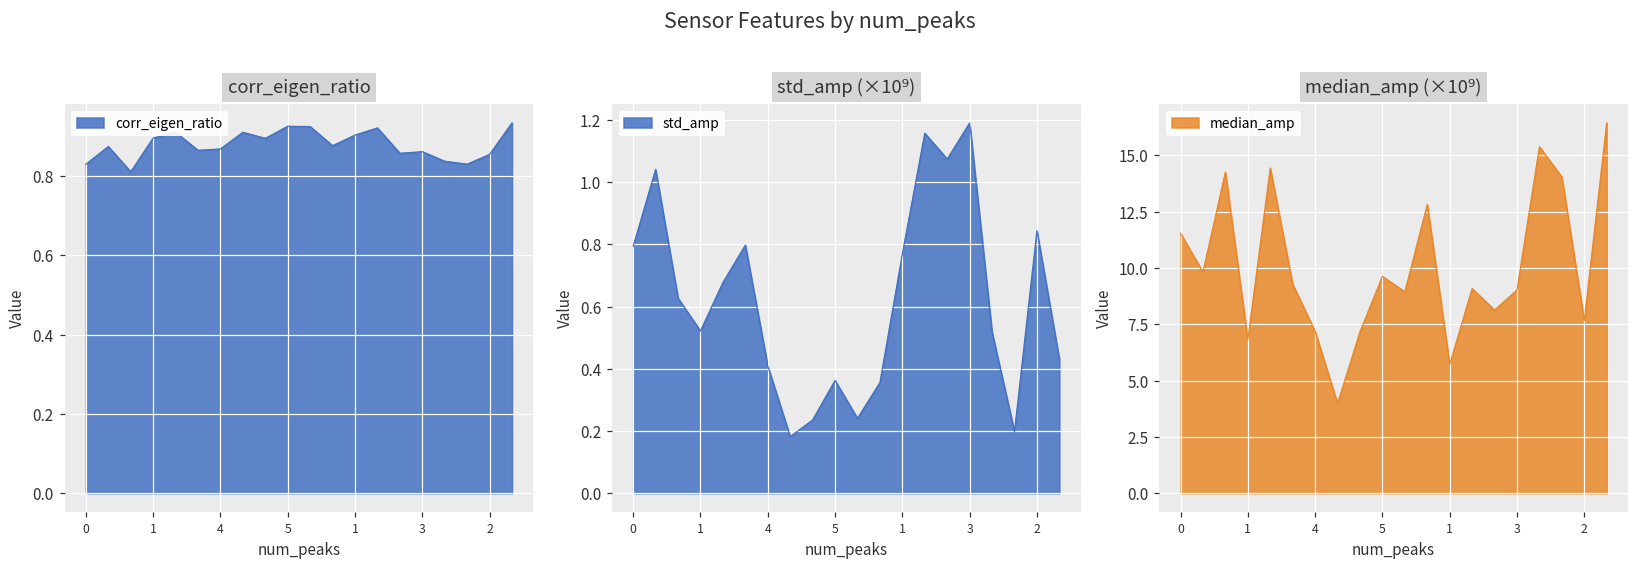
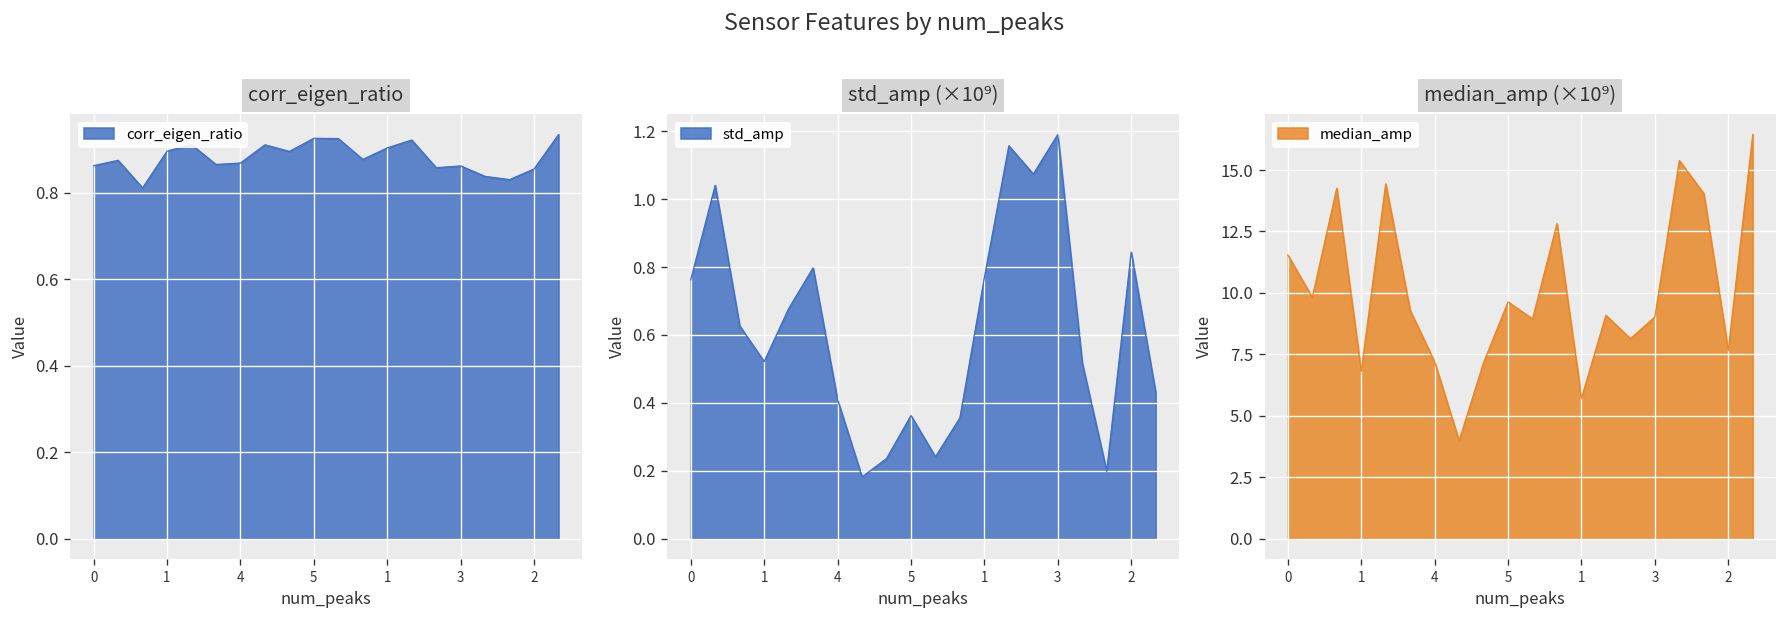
corr_eigen_ratio, 0: 0.83 -> 0.86
std_amp (×10⁹), 0: 0.79 -> 0.76
